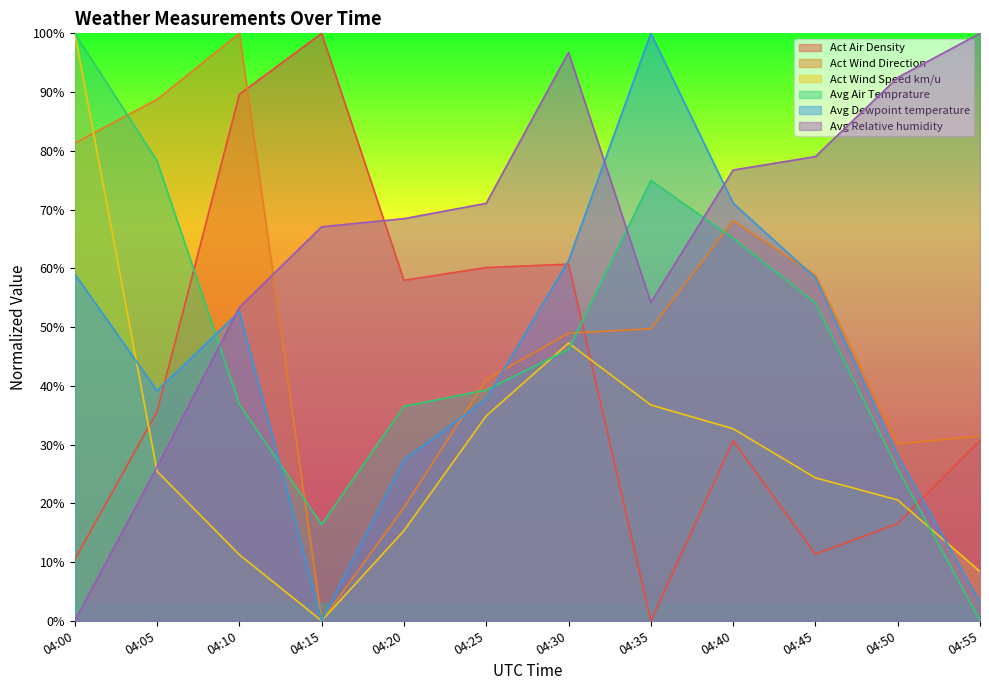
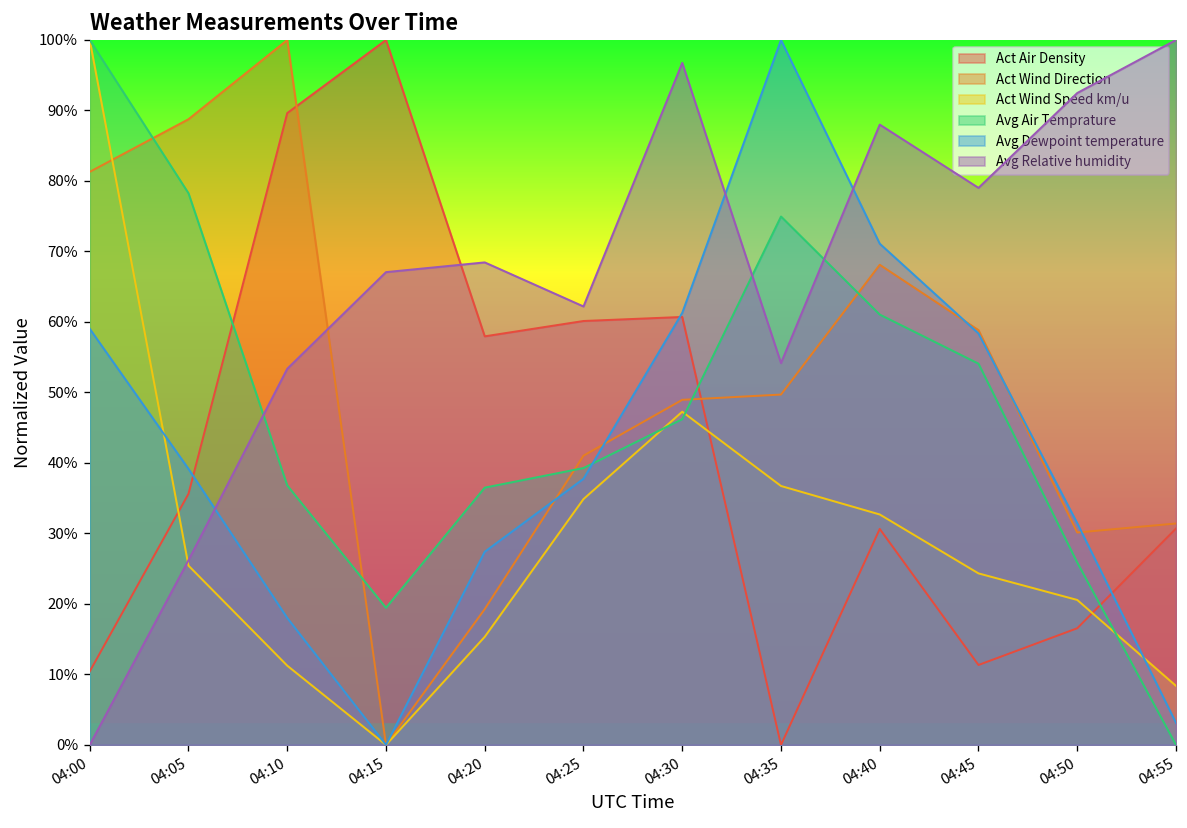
Avg Dewpoint temperature, 04:10: 53% -> 18%
Avg Air Temprature, 04:15: 16% -> 19%
Avg Relative humidity, 04:25: 71% -> 62%
Avg Air Temprature, 04:40: 65% -> 61%
Avg Relative humidity, 04:40: 77% -> 88%
Avg Dewpoint temperature, 04:50: 28% -> 31%
